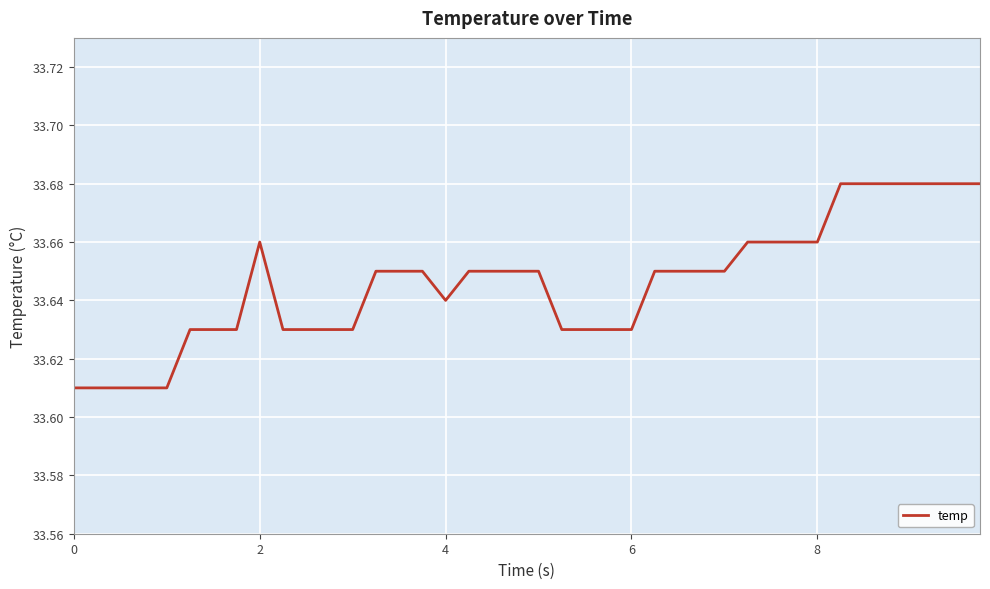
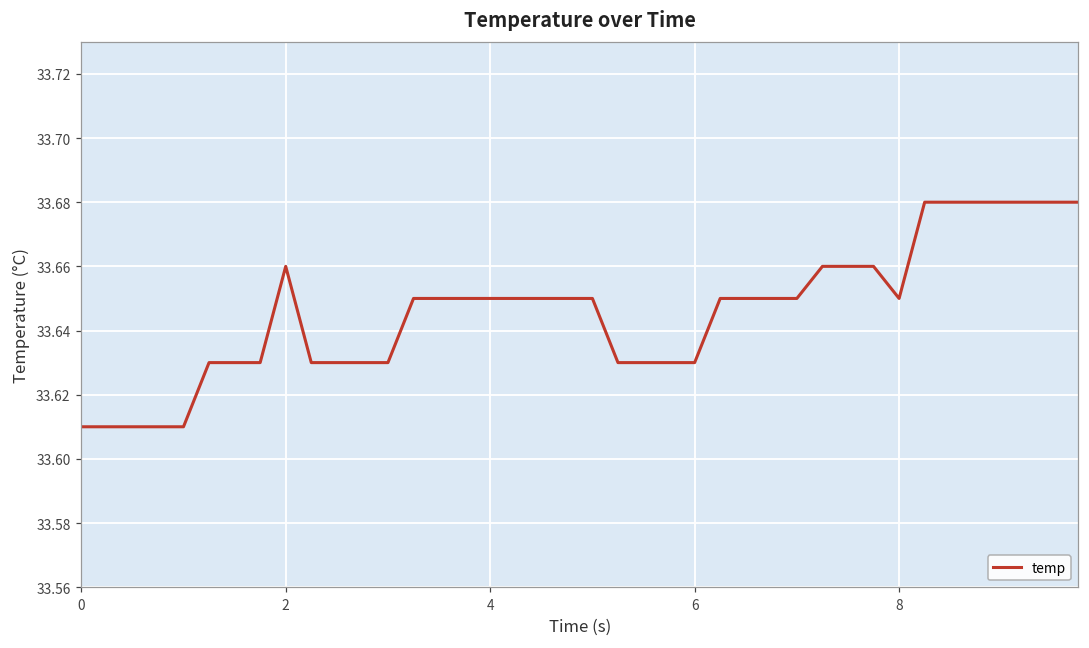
4: 33.64 -> 33.65
8: 33.66 -> 33.65
